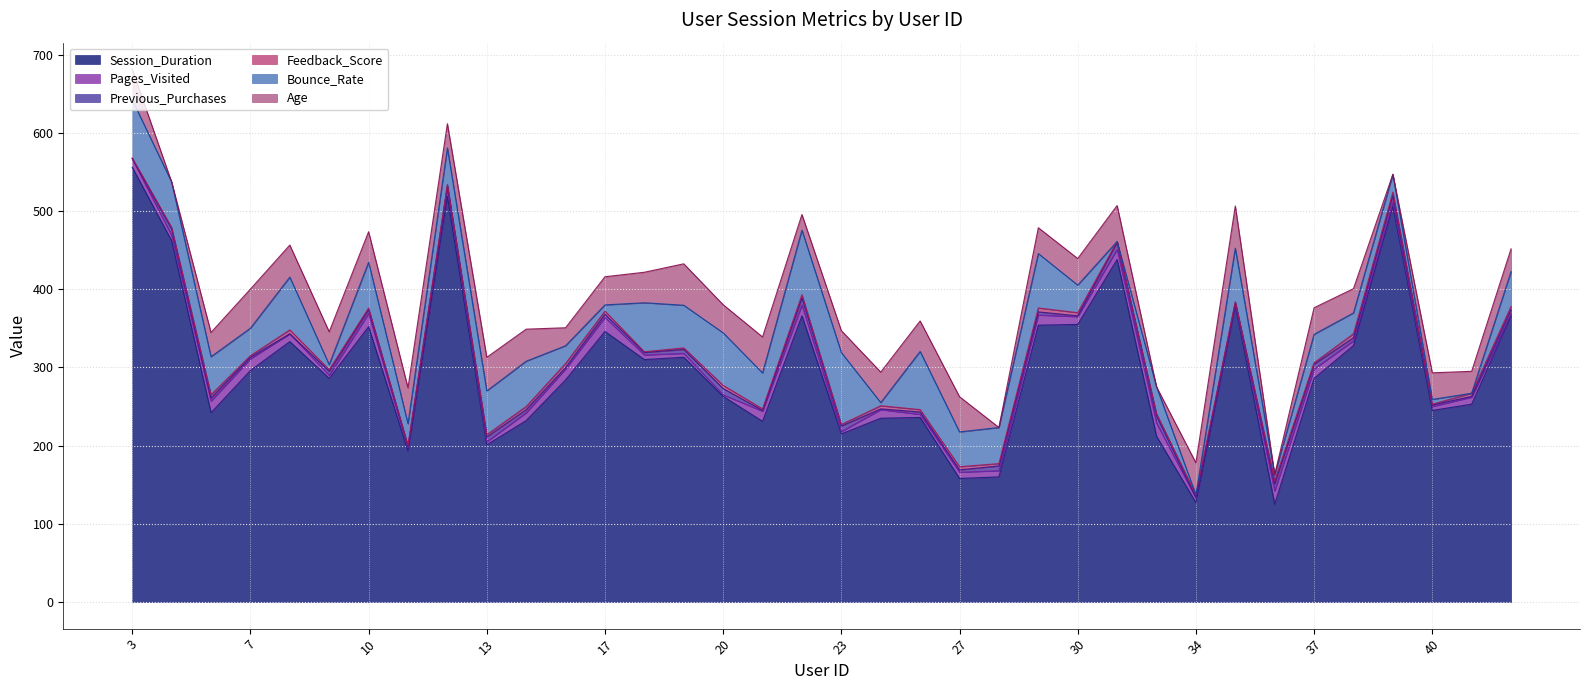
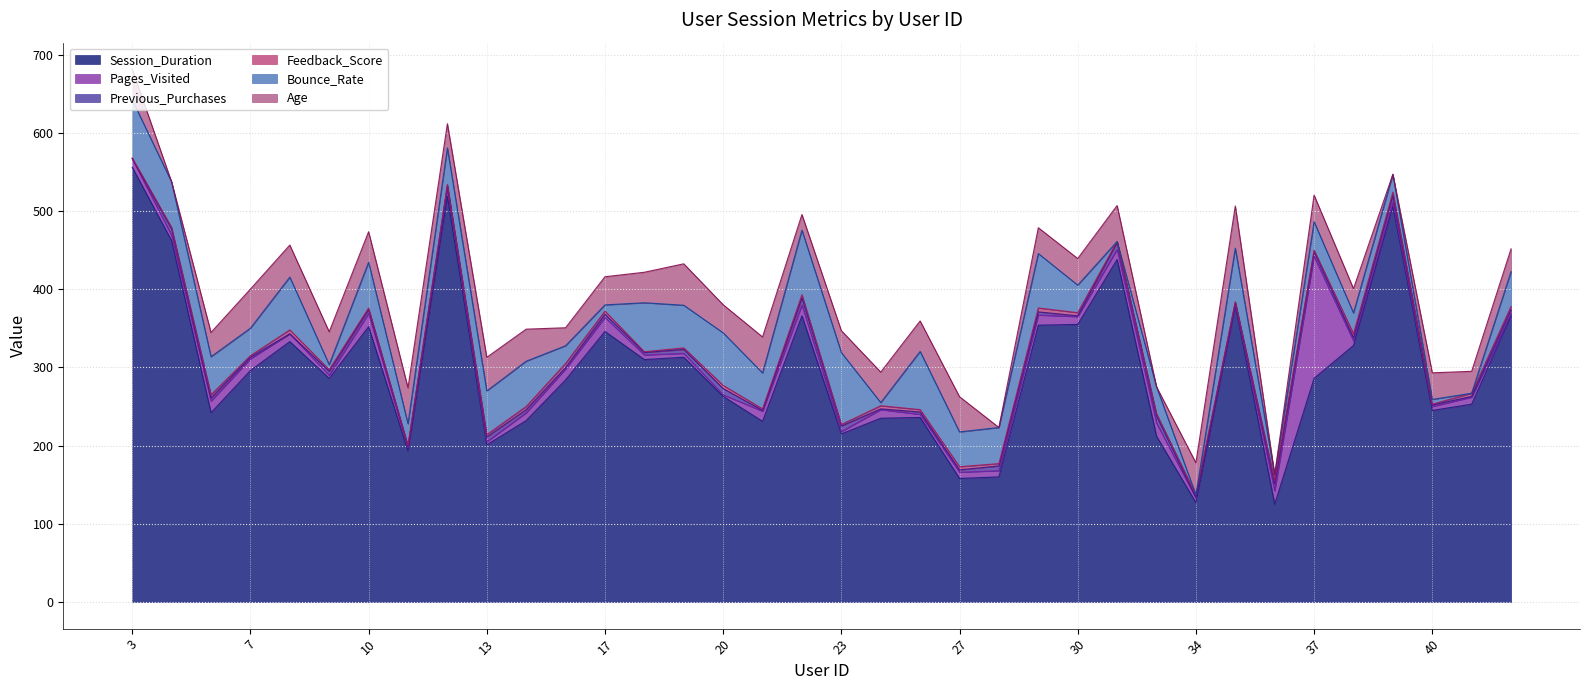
Pages_Visited, 37: 10 -> 160
